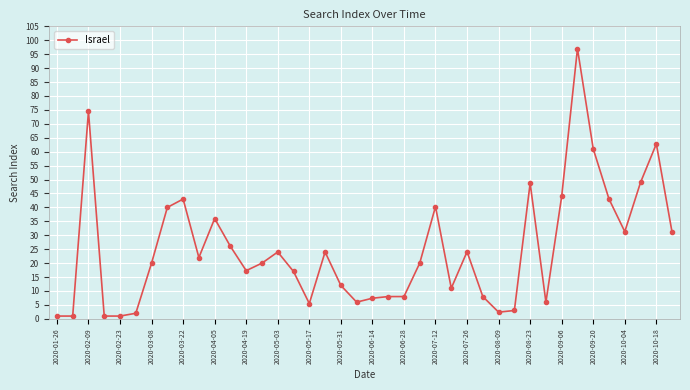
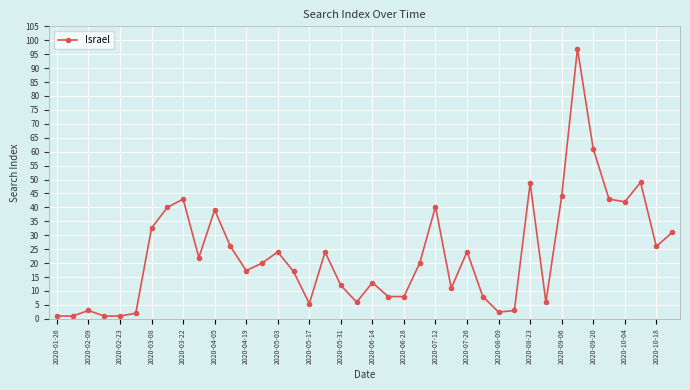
2020-02-09: 75 -> 3
2020-03-08: 20 -> 33
2020-04-05: 36 -> 39
2020-06-14: 7 -> 13
2020-10-04: 31 -> 42
2020-10-18: 63 -> 26
